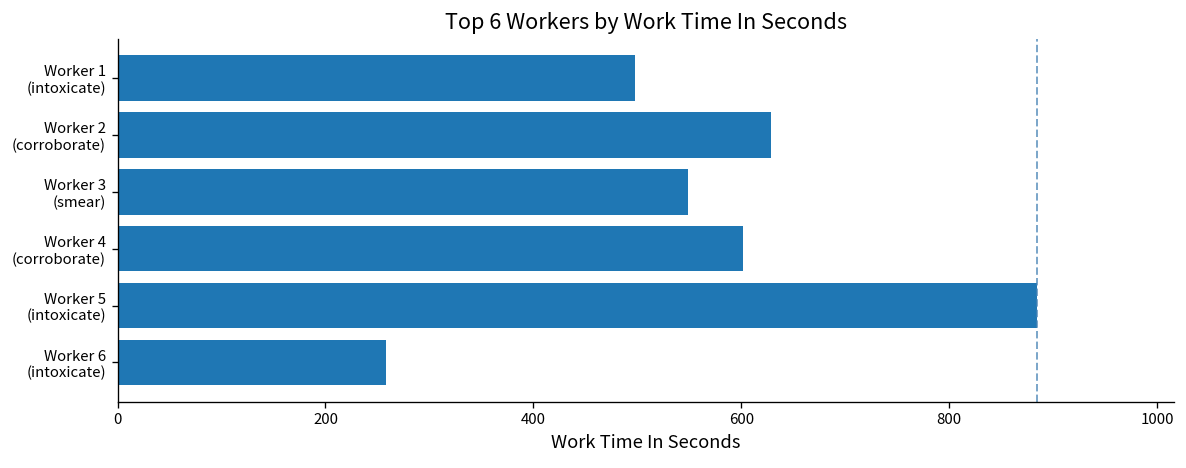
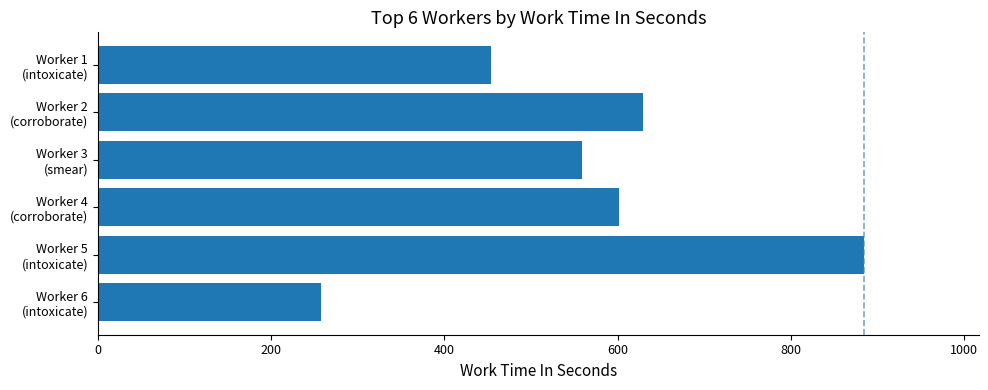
Worker 1 (intoxicate): 500 -> 450
Worker 3 (smear): 550 -> 560
